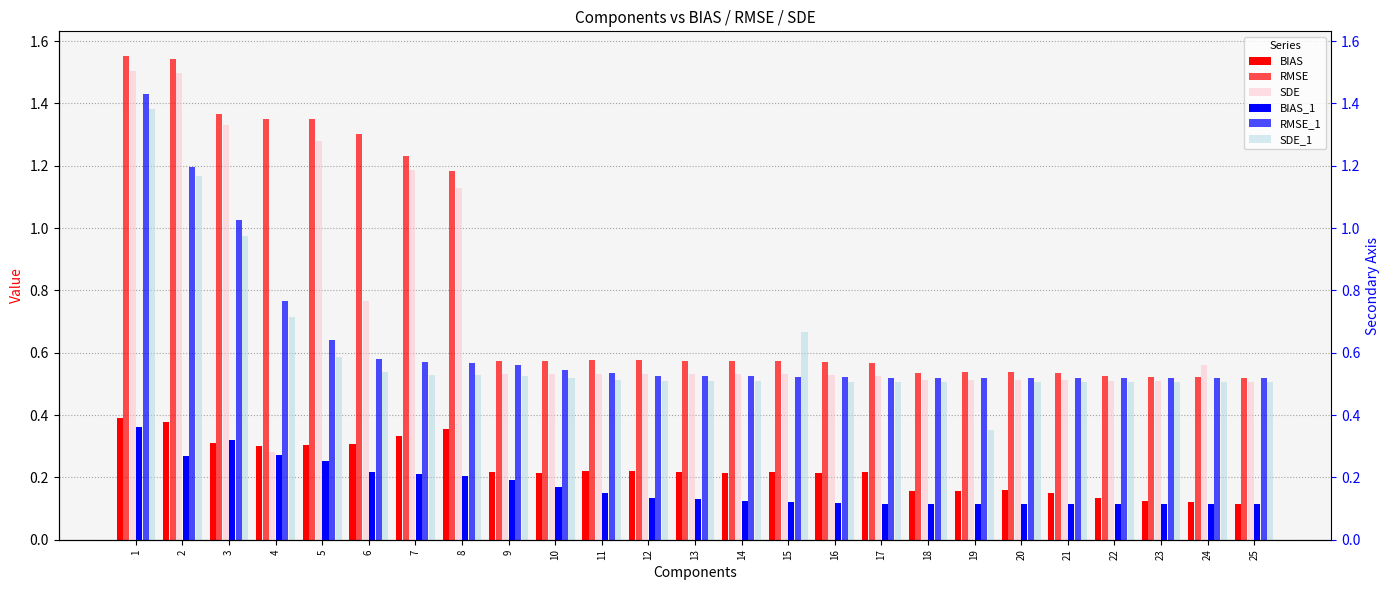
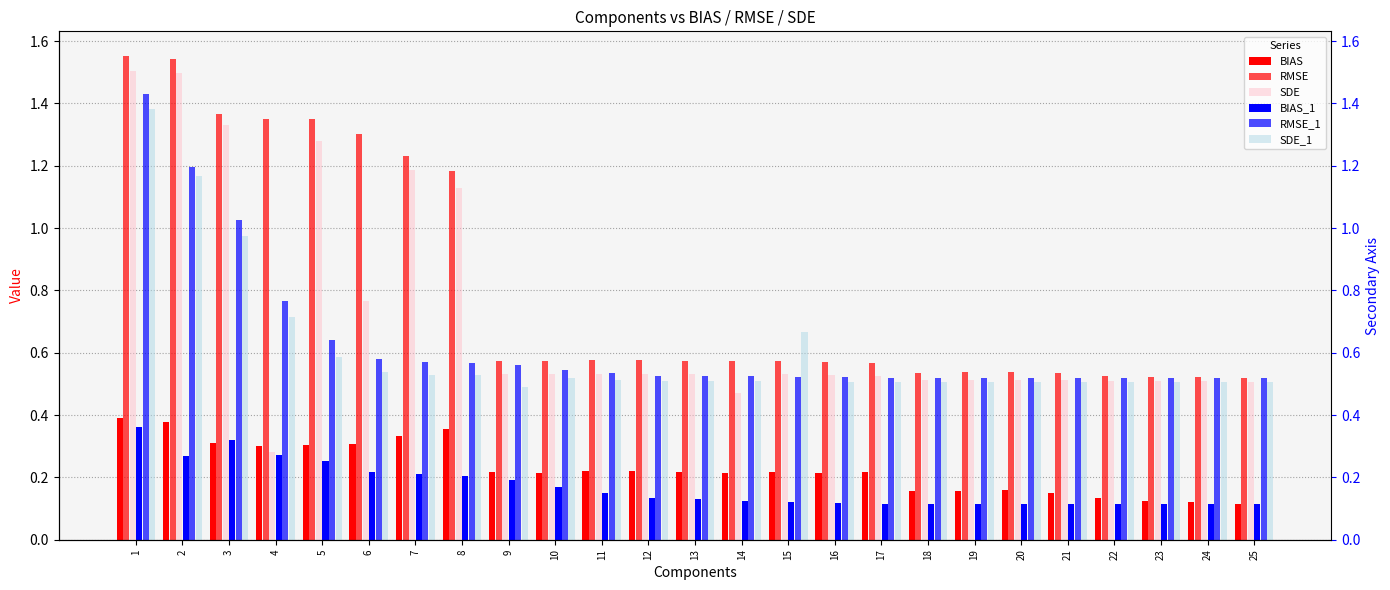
SDE_1, 9: 0.53 -> 0.49
SDE, 14: 0.53 -> 0.47
SDE_1, 19: 0.35 -> 0.51
SDE, 24: 0.56 -> 0.51
